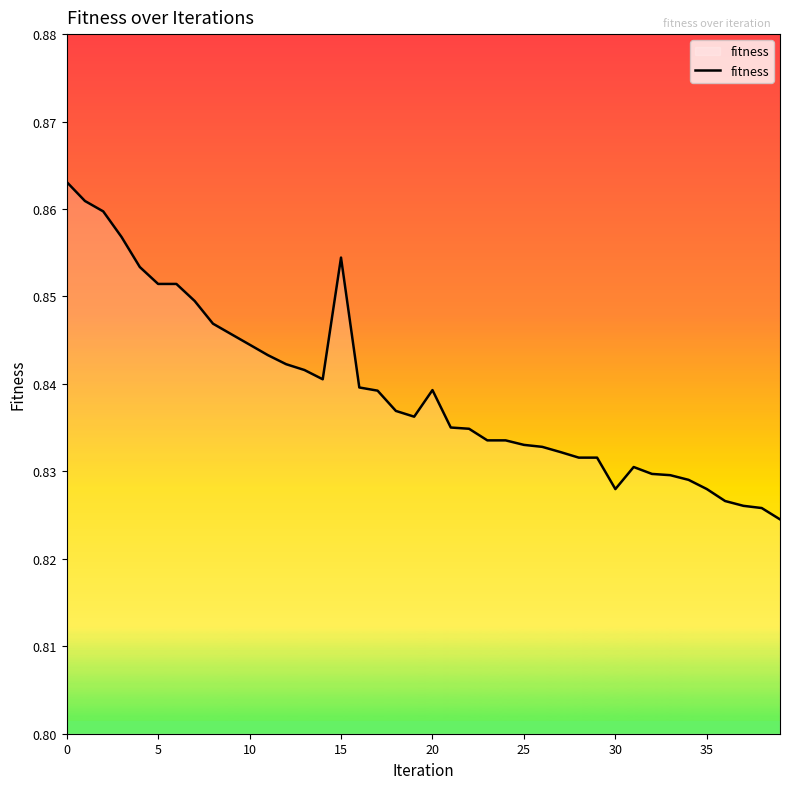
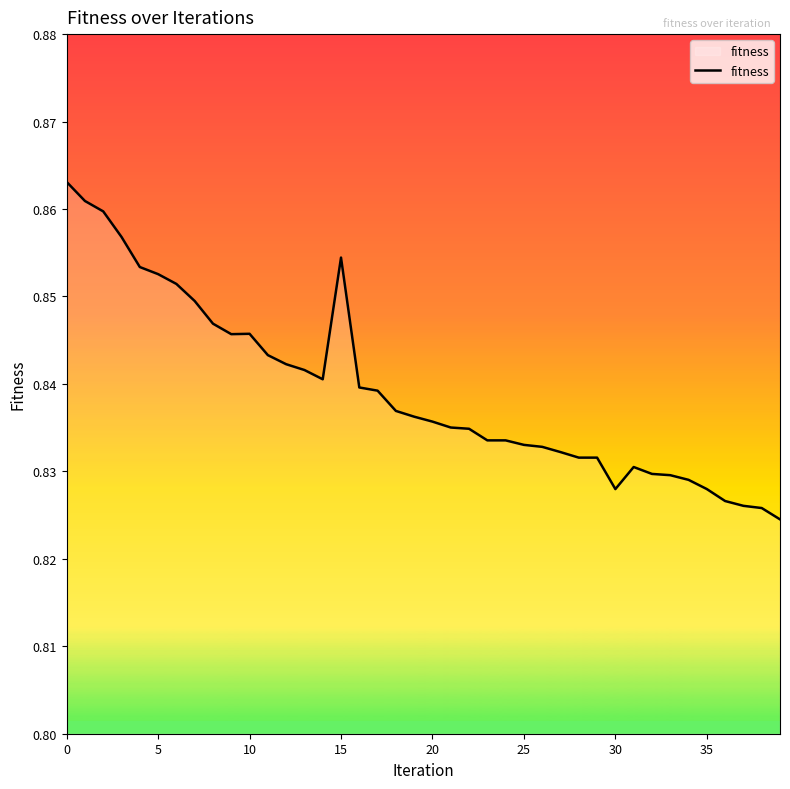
5: 0.851 -> 0.853
10: 0.844 -> 0.846
20: 0.839 -> 0.836
